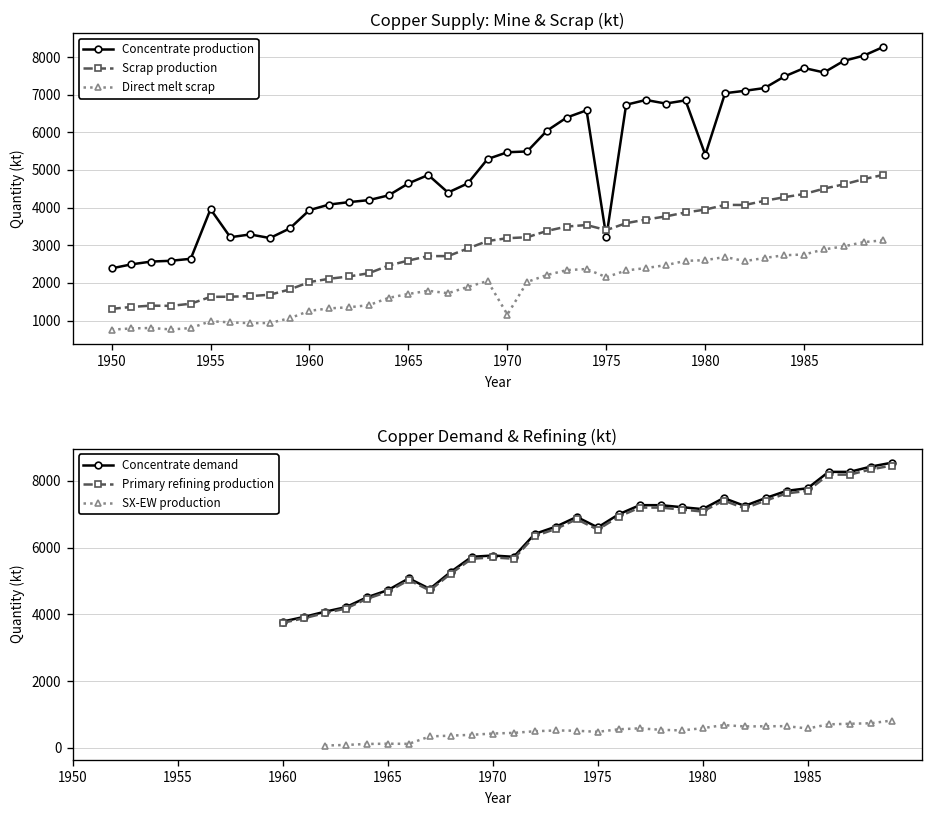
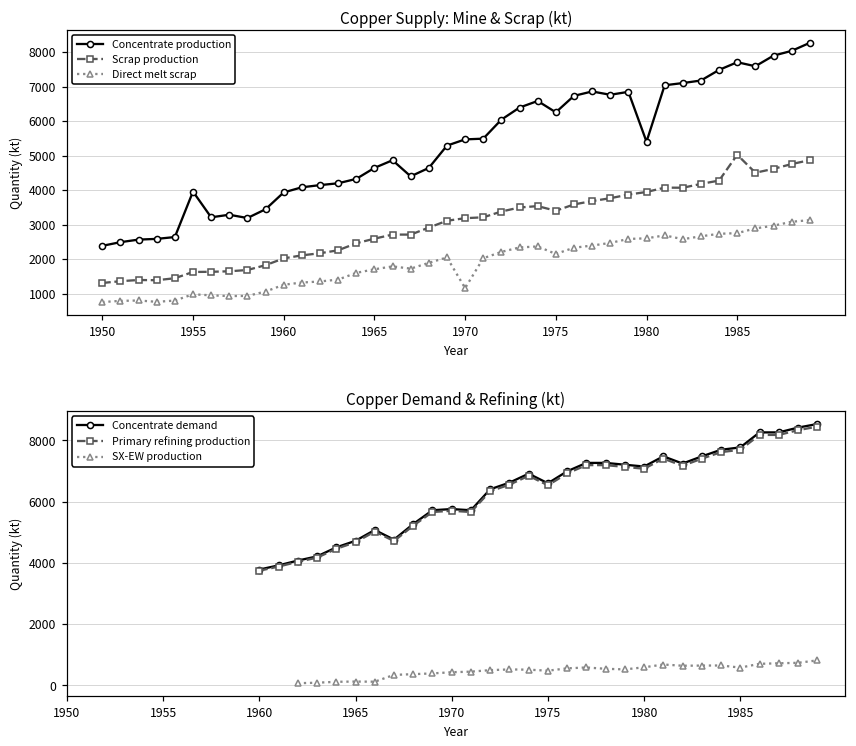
Copper Supply: Mine & Scrap (kt), Concentrate production, 1975: 3200 -> 6300
Copper Supply: Mine & Scrap (kt), Scrap production, 1985: 4400 -> 5000
